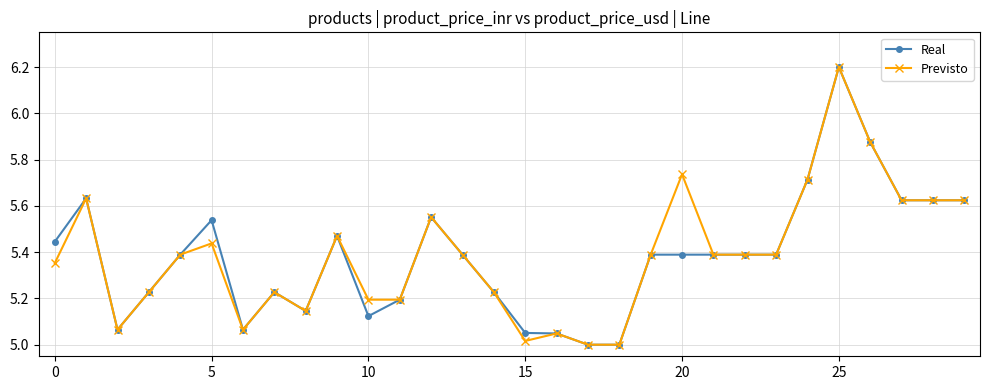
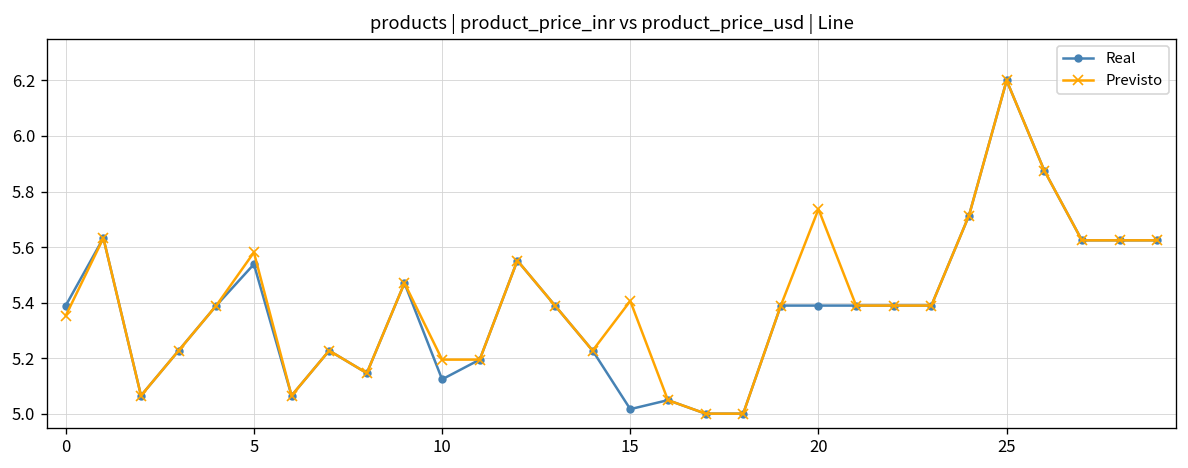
Real, 0: 5.45 -> 5.39
Previsto, 5: 5.44 -> 5.58
Real, 15: 5.05 -> 5.02
Previsto, 15: 5.02 -> 5.41
